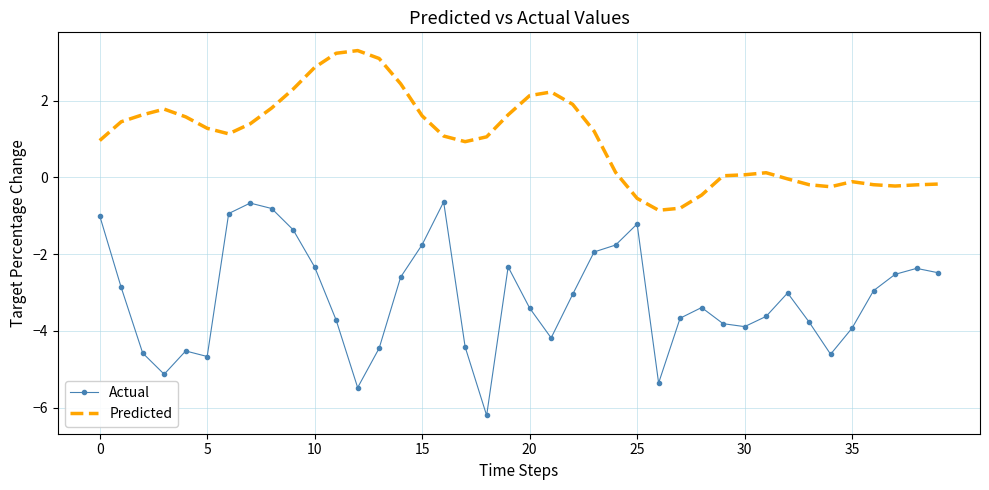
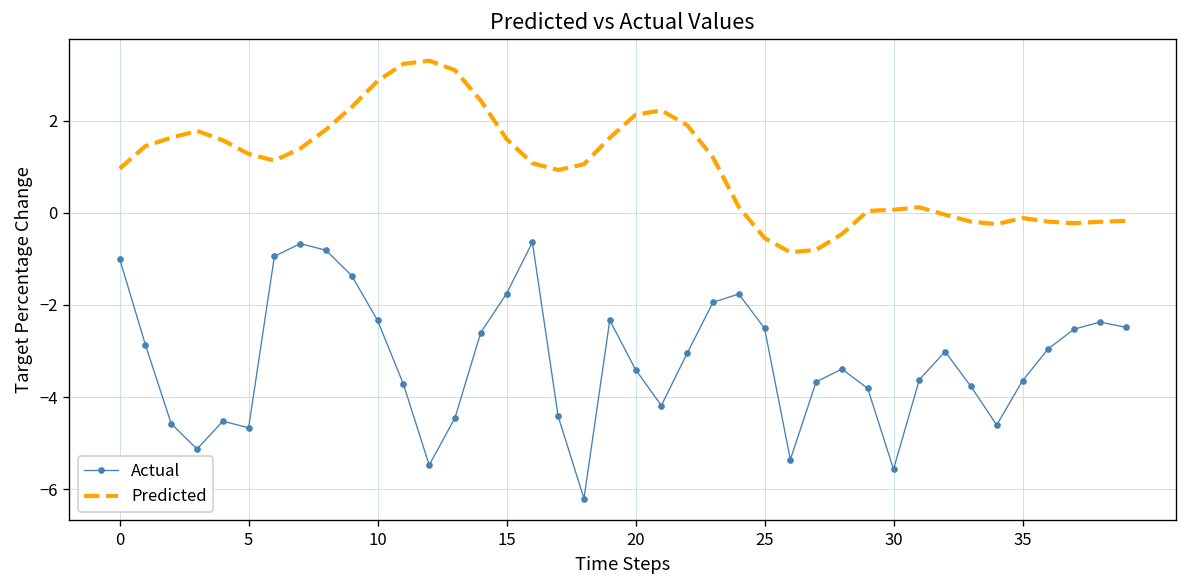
Actual, 25: -1.2 -> -2.5
Actual, 30: -3.9 -> -5.6
Actual, 35: -3.9 -> -3.6
